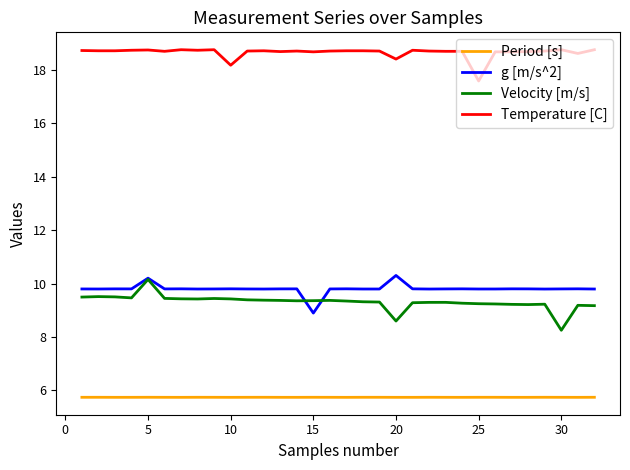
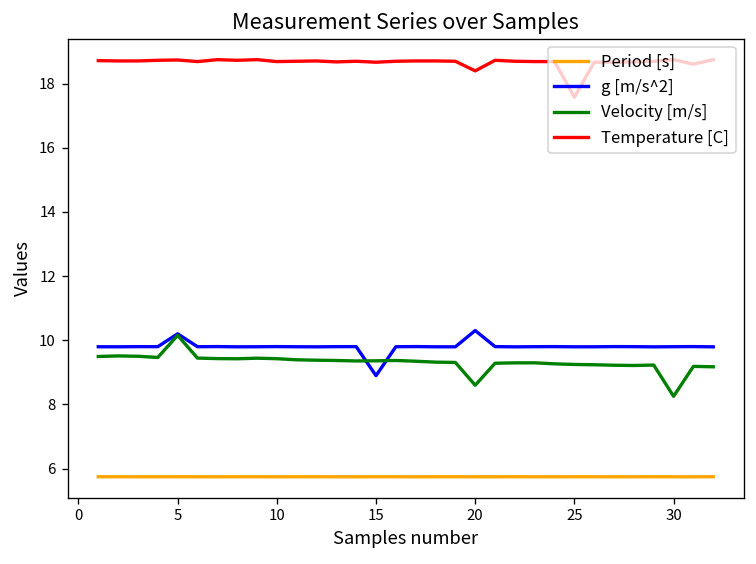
Temperature [C], 10: 18.2 -> 18.7
